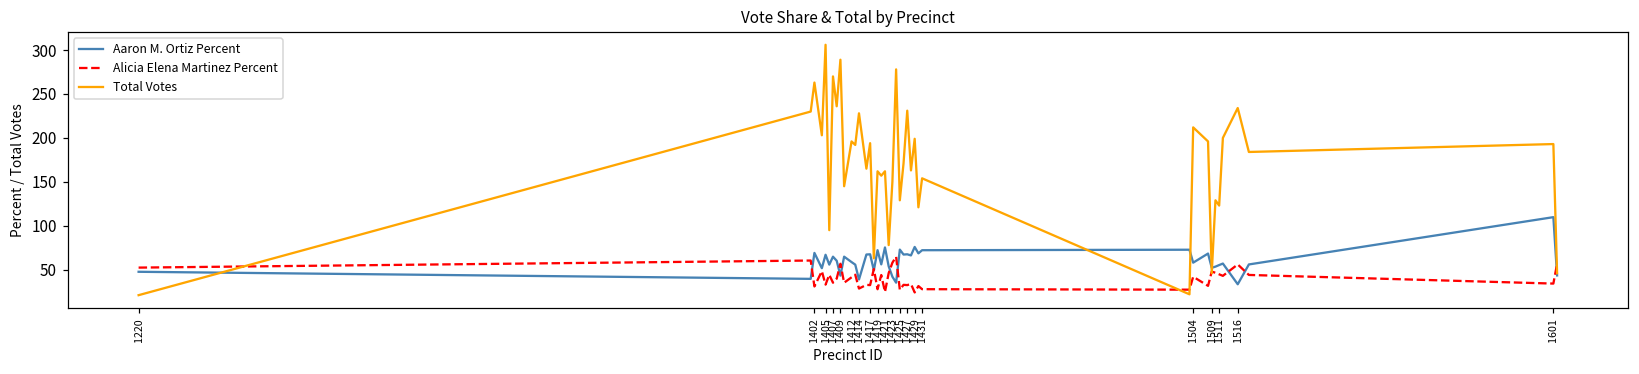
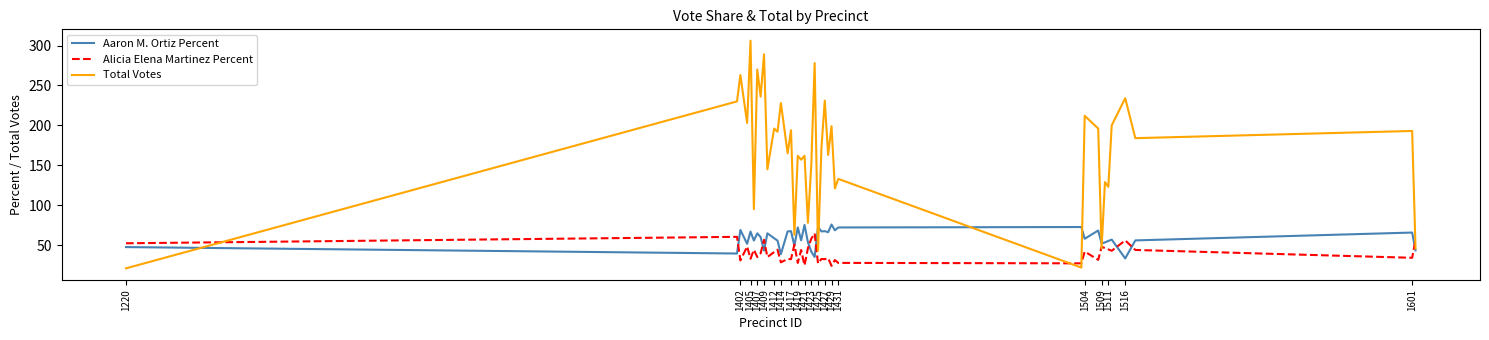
Total Votes, 1425: 130 -> 40
Total Votes, 1431: 150 -> 130
Aaron M. Ortiz Percent, 1601: 110 -> 70
